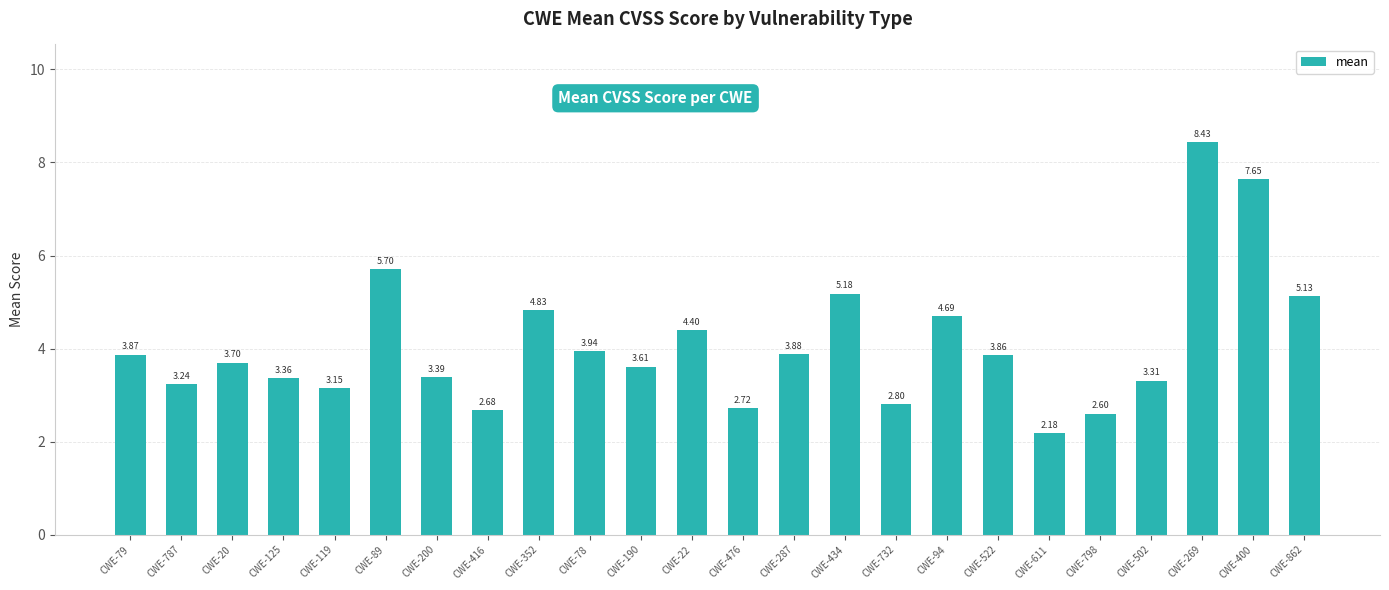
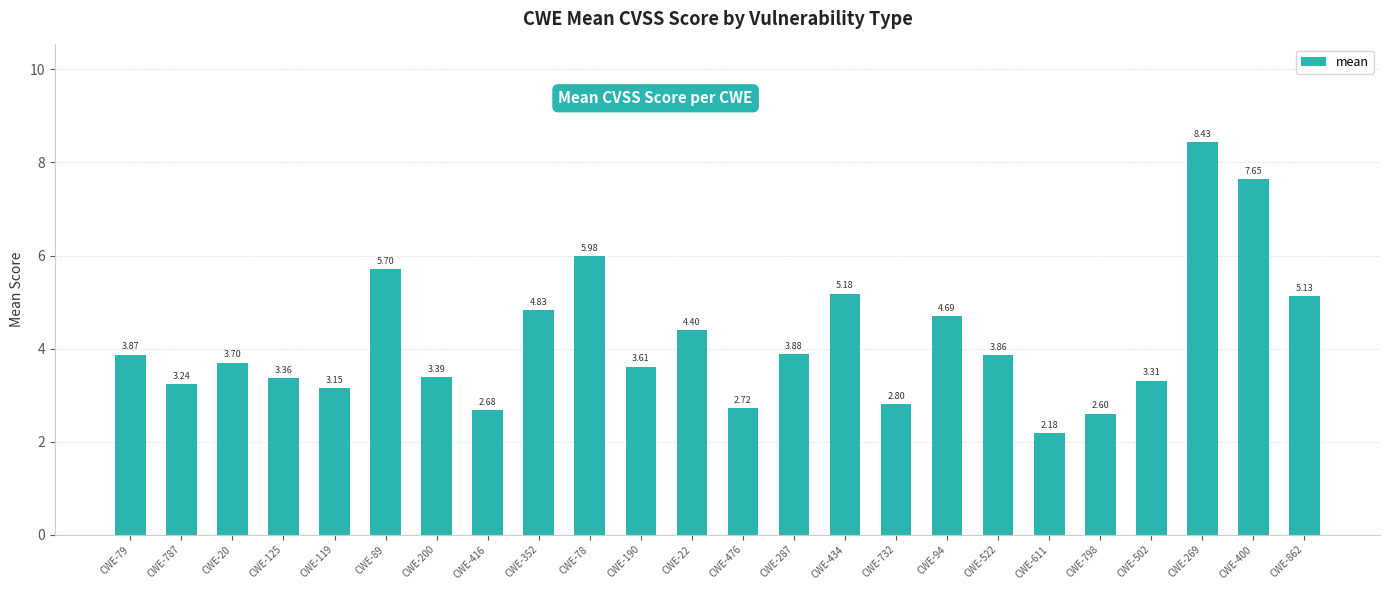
CWE-78: 3.94 -> 5.98
